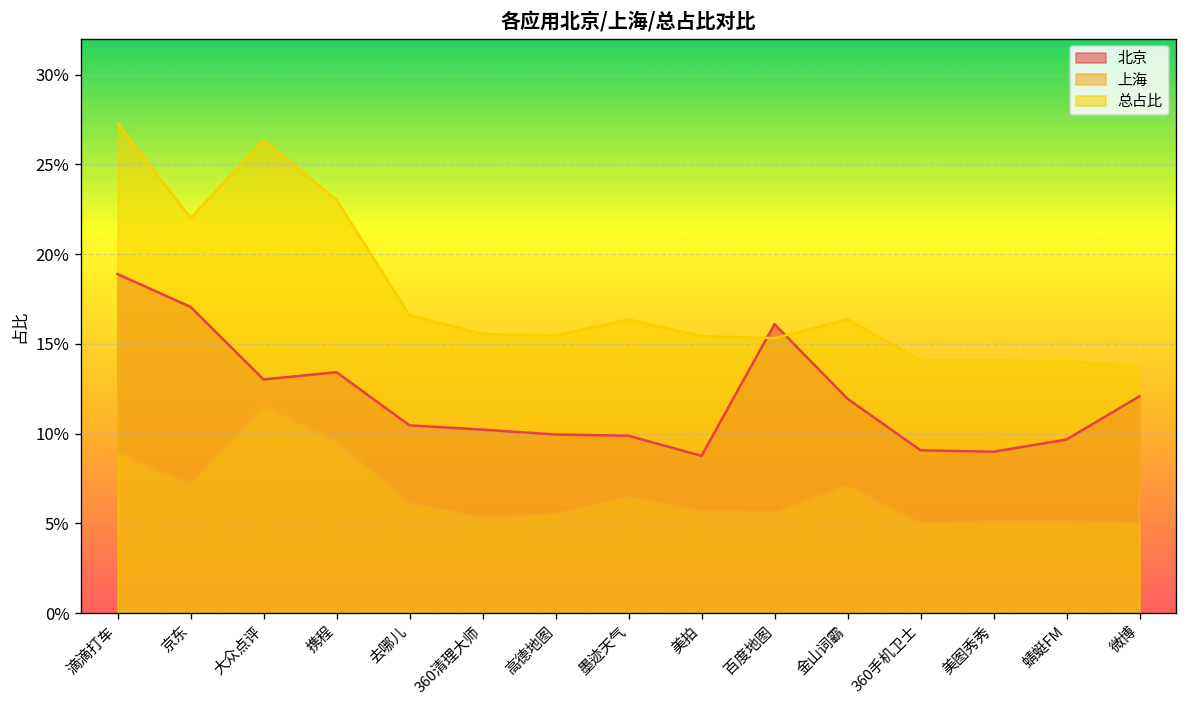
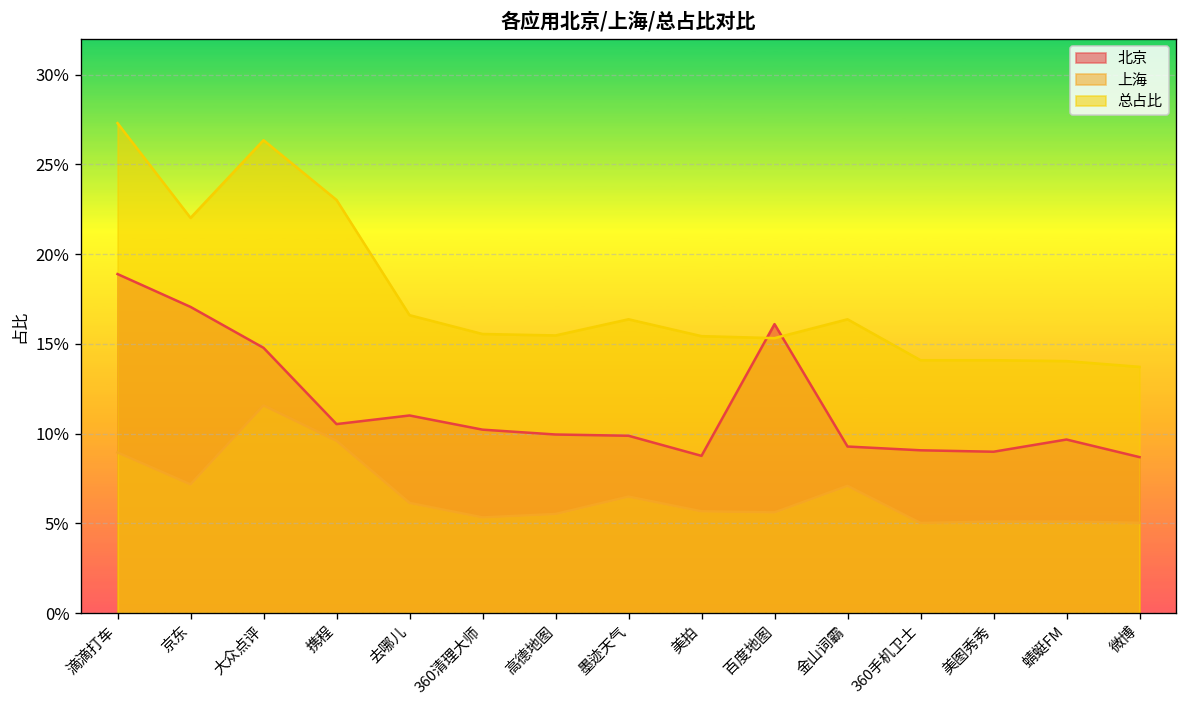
北京, 大众点评: 13.0% -> 14.8%
北京, 携程: 13.4% -> 10.5%
北京, 去哪儿: 10.5% -> 11.0%
北京, 金山词霸: 11.9% -> 9.3%
北京, 微博: 12.1% -> 8.7%
